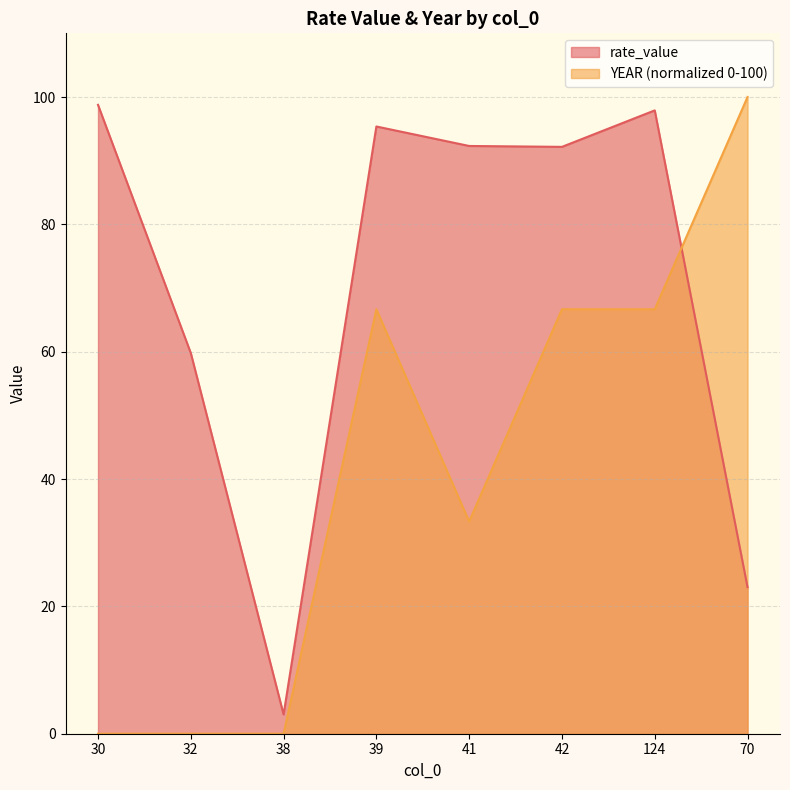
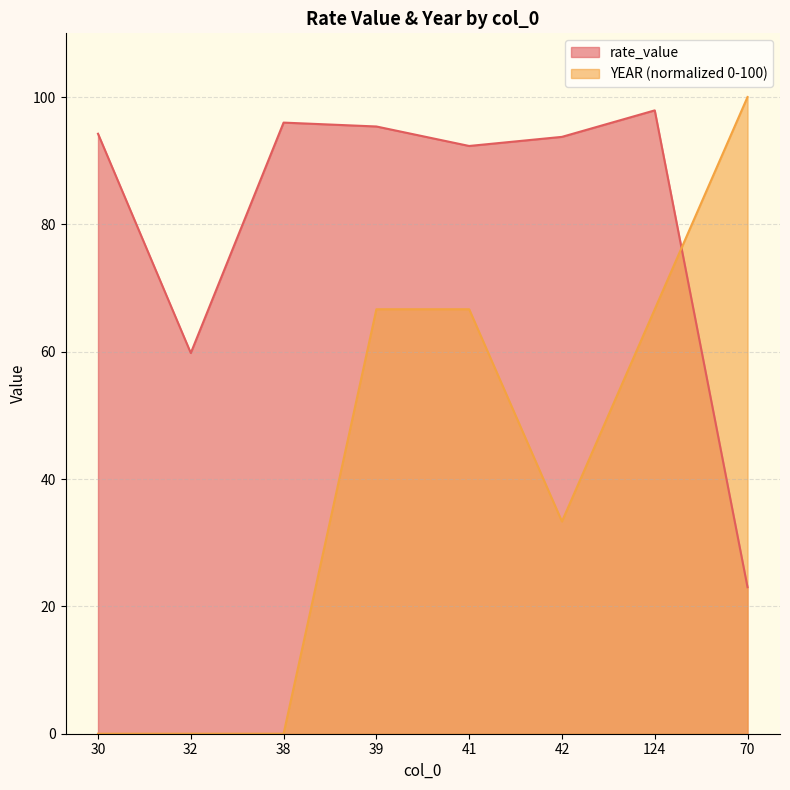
rate_value, 30: 99 -> 94
rate_value, 38: 3 -> 96
YEAR (normalized 0-100), 41: 33 -> 67
rate_value, 42: 92 -> 94
YEAR (normalized 0-100), 42: 67 -> 33
